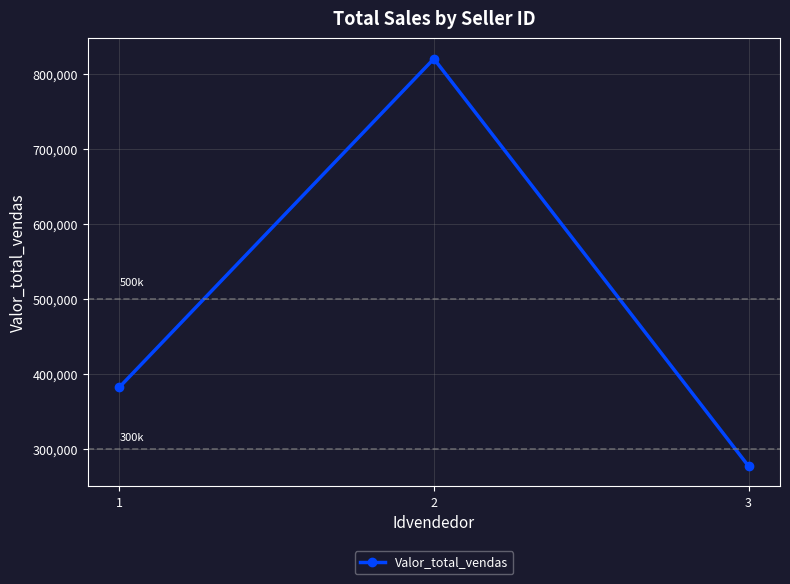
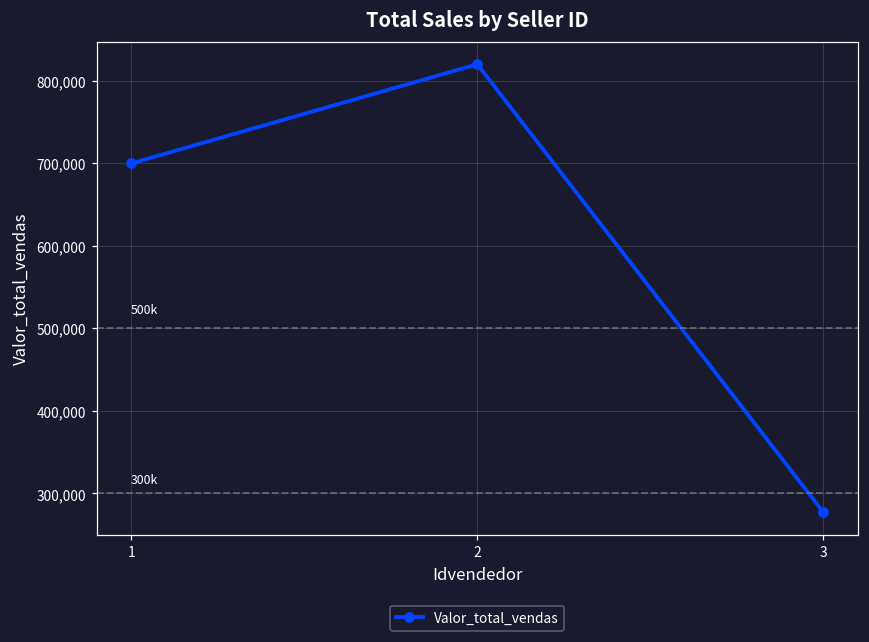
1: 380,000 -> 700,000
